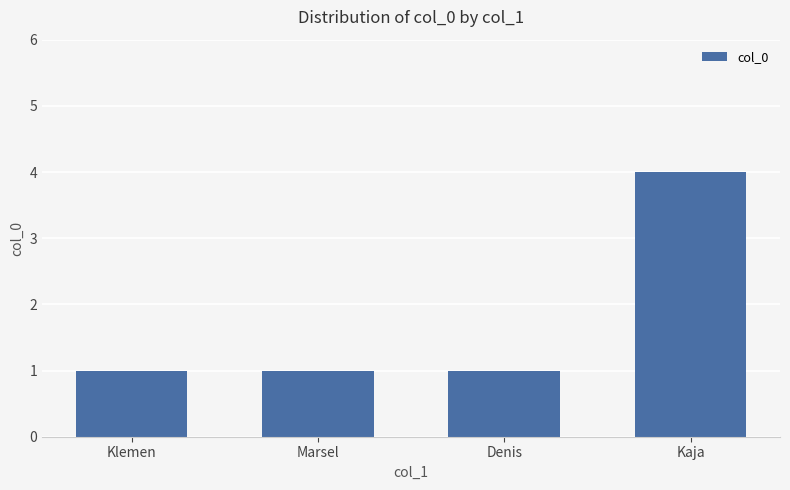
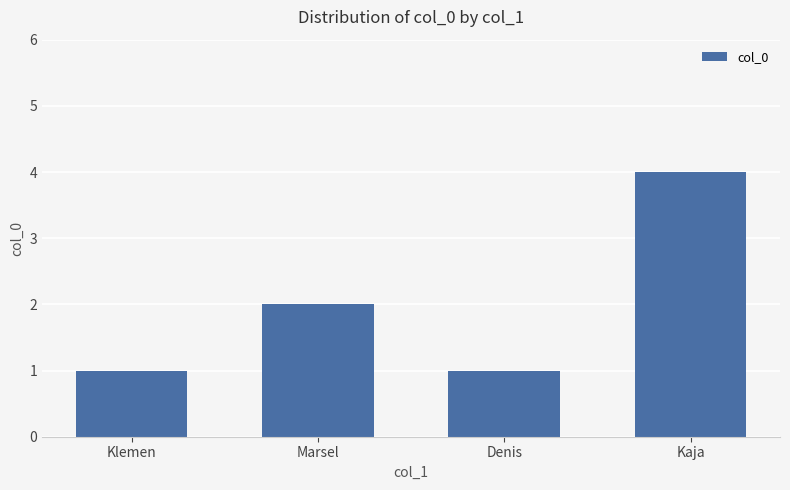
Marsel: 1 -> 2
